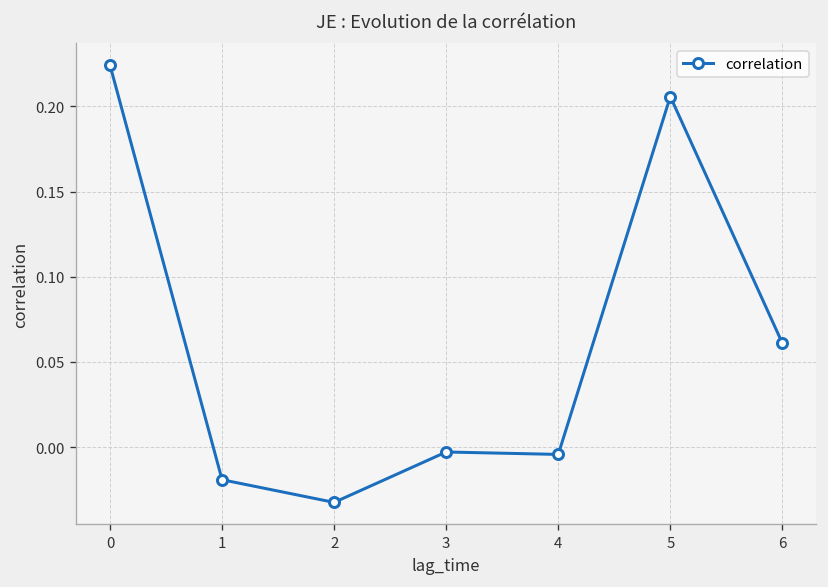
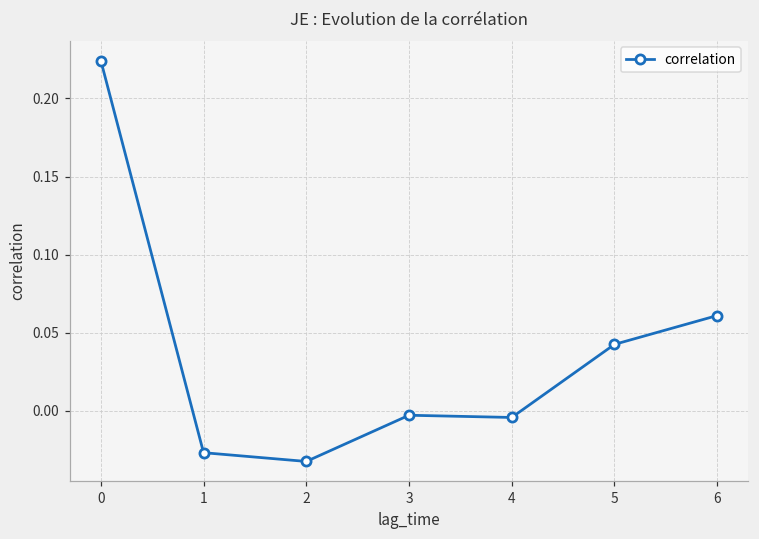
1: -0.019 -> -0.027
5: 0.206 -> 0.043
